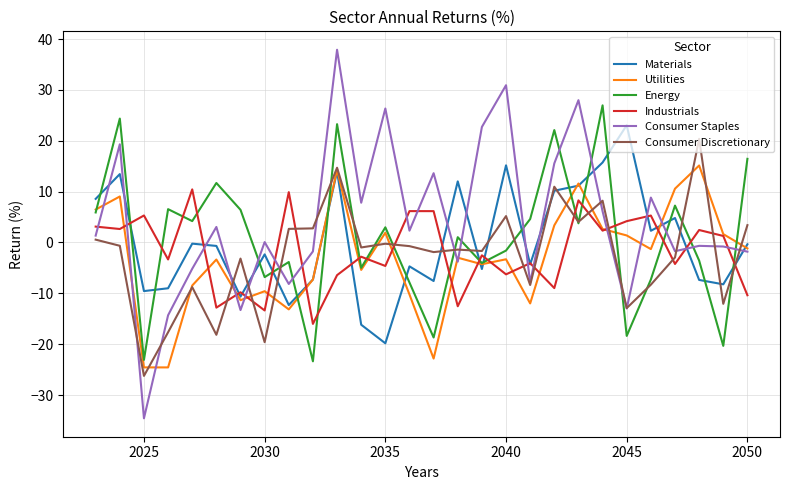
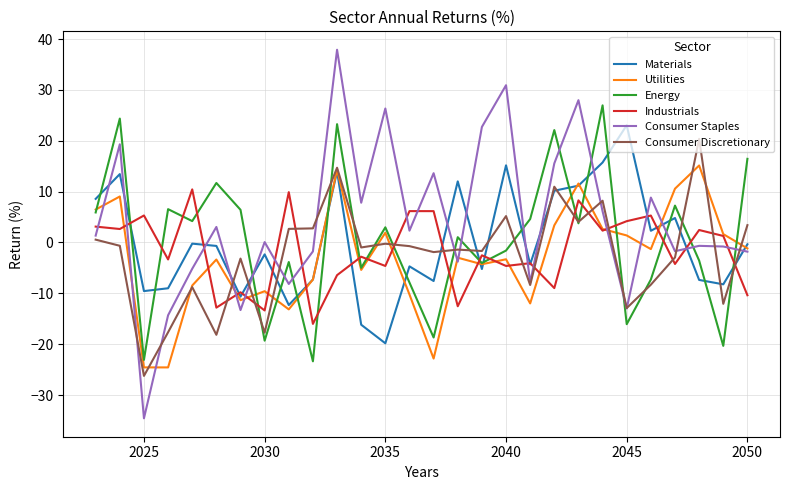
Energy, 2030: -7 -> -19
Consumer Discretionary, 2030: -20 -> -18
Industrials, 2040: -6 -> -5
Energy, 2045: -18 -> -16
